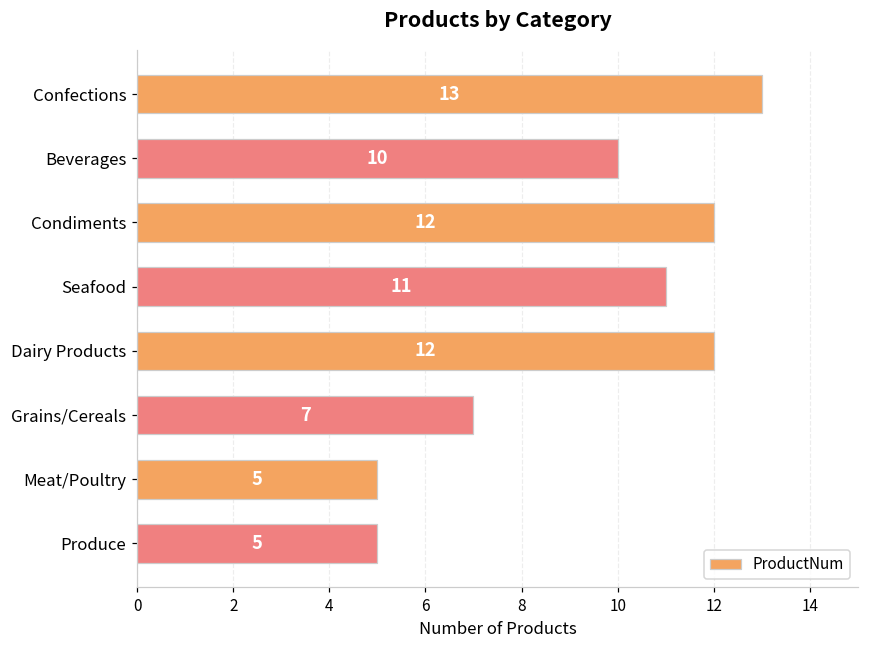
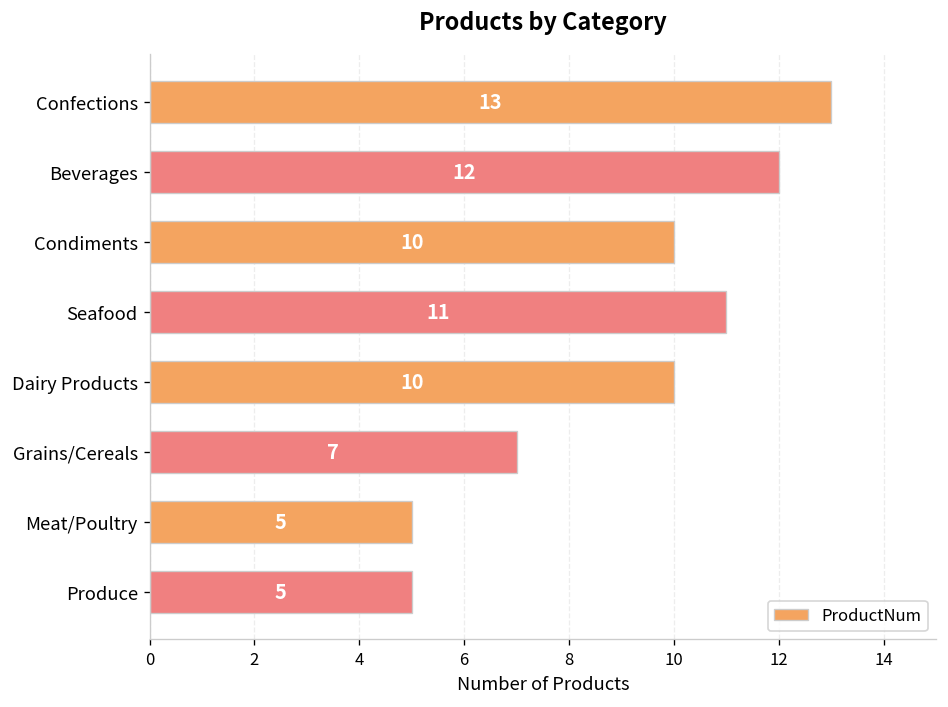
Beverages: 10 -> 12
Condiments: 12 -> 10
Dairy Products: 12 -> 10
